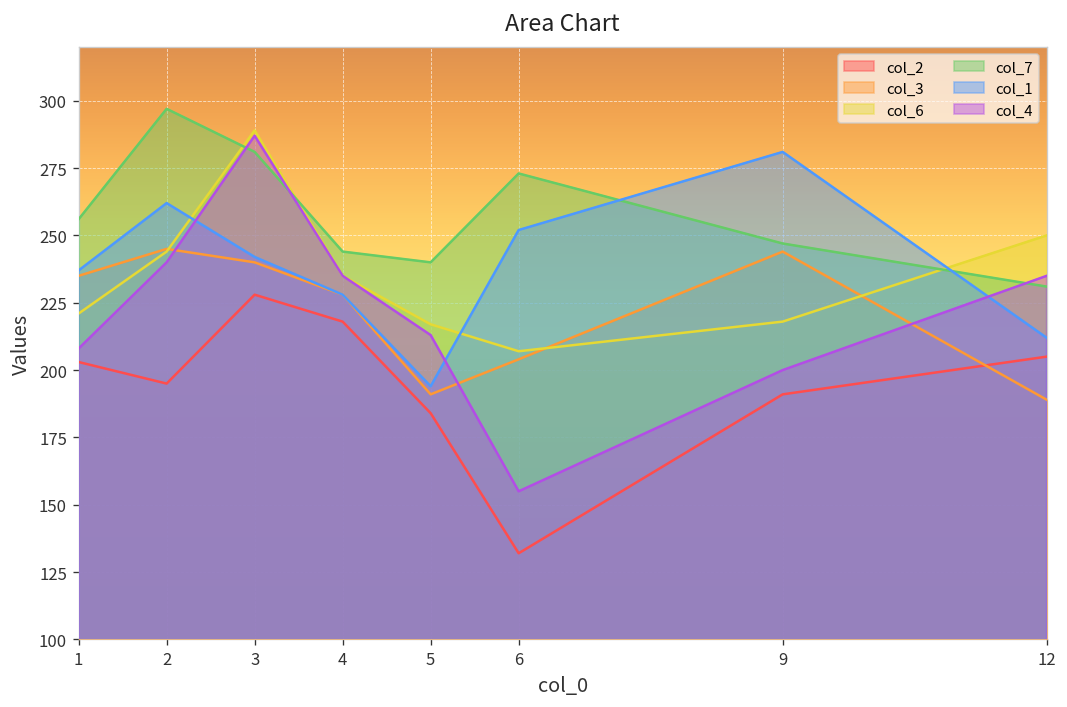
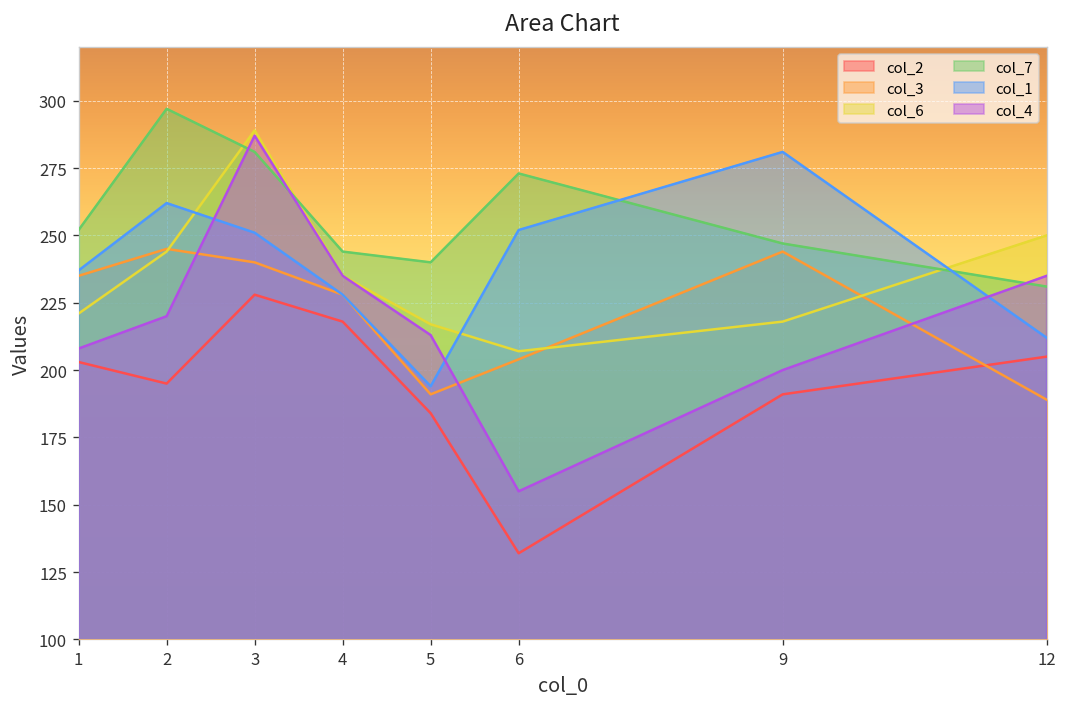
col_7, 1: 256 -> 252
col_4, 2: 240 -> 220
col_1, 3: 242 -> 251
